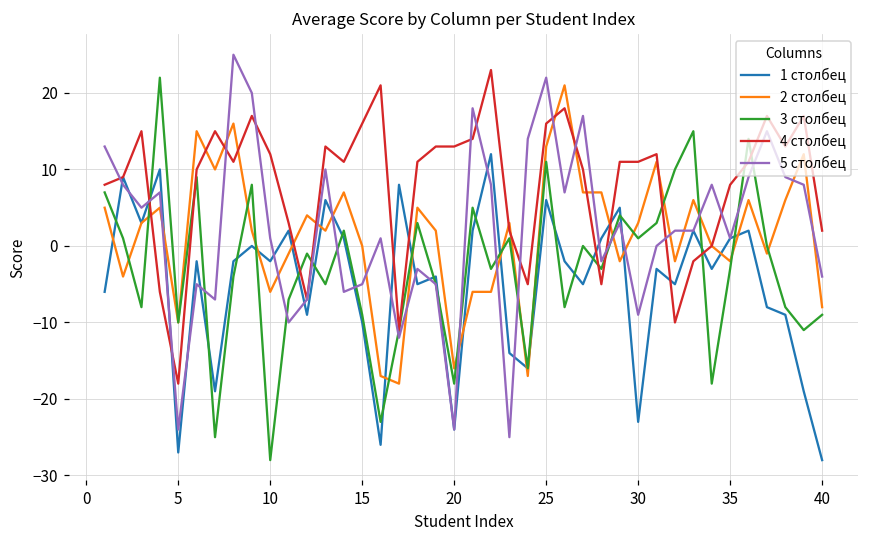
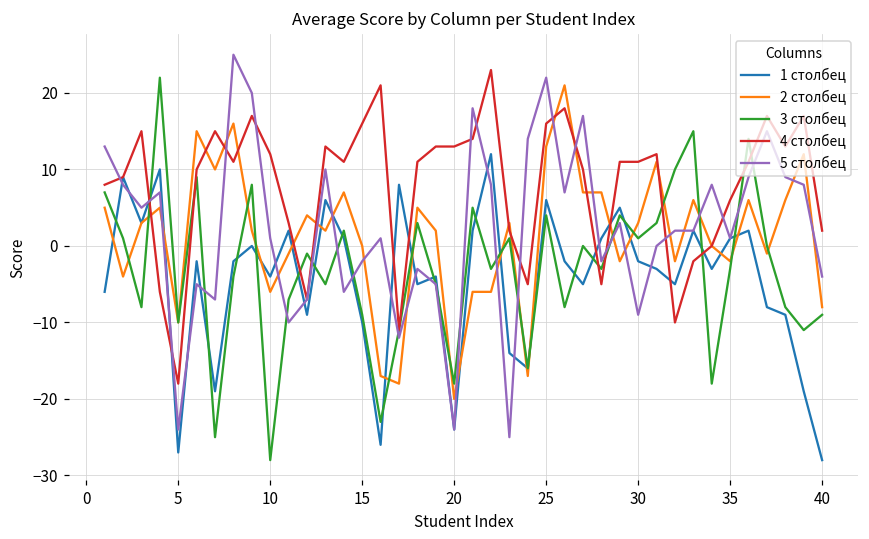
1 столбец, 10: -2 -> -4
5 столбец, 15: -5 -> -2
2 столбец, 20: -16 -> -20
3 столбец, 25: 11 -> 4
1 столбец, 30: -23 -> -2
4 столбец, 35: 8 -> 6
